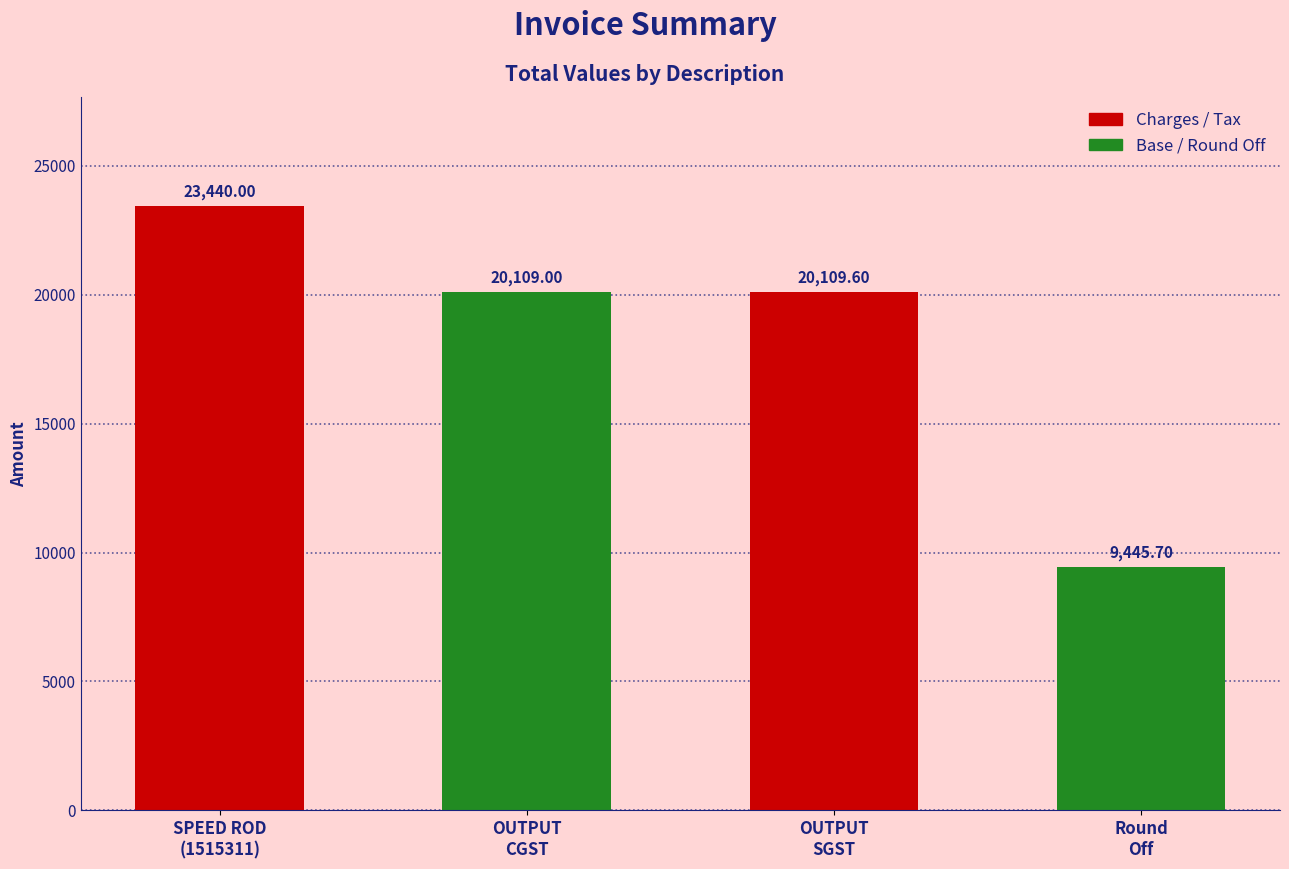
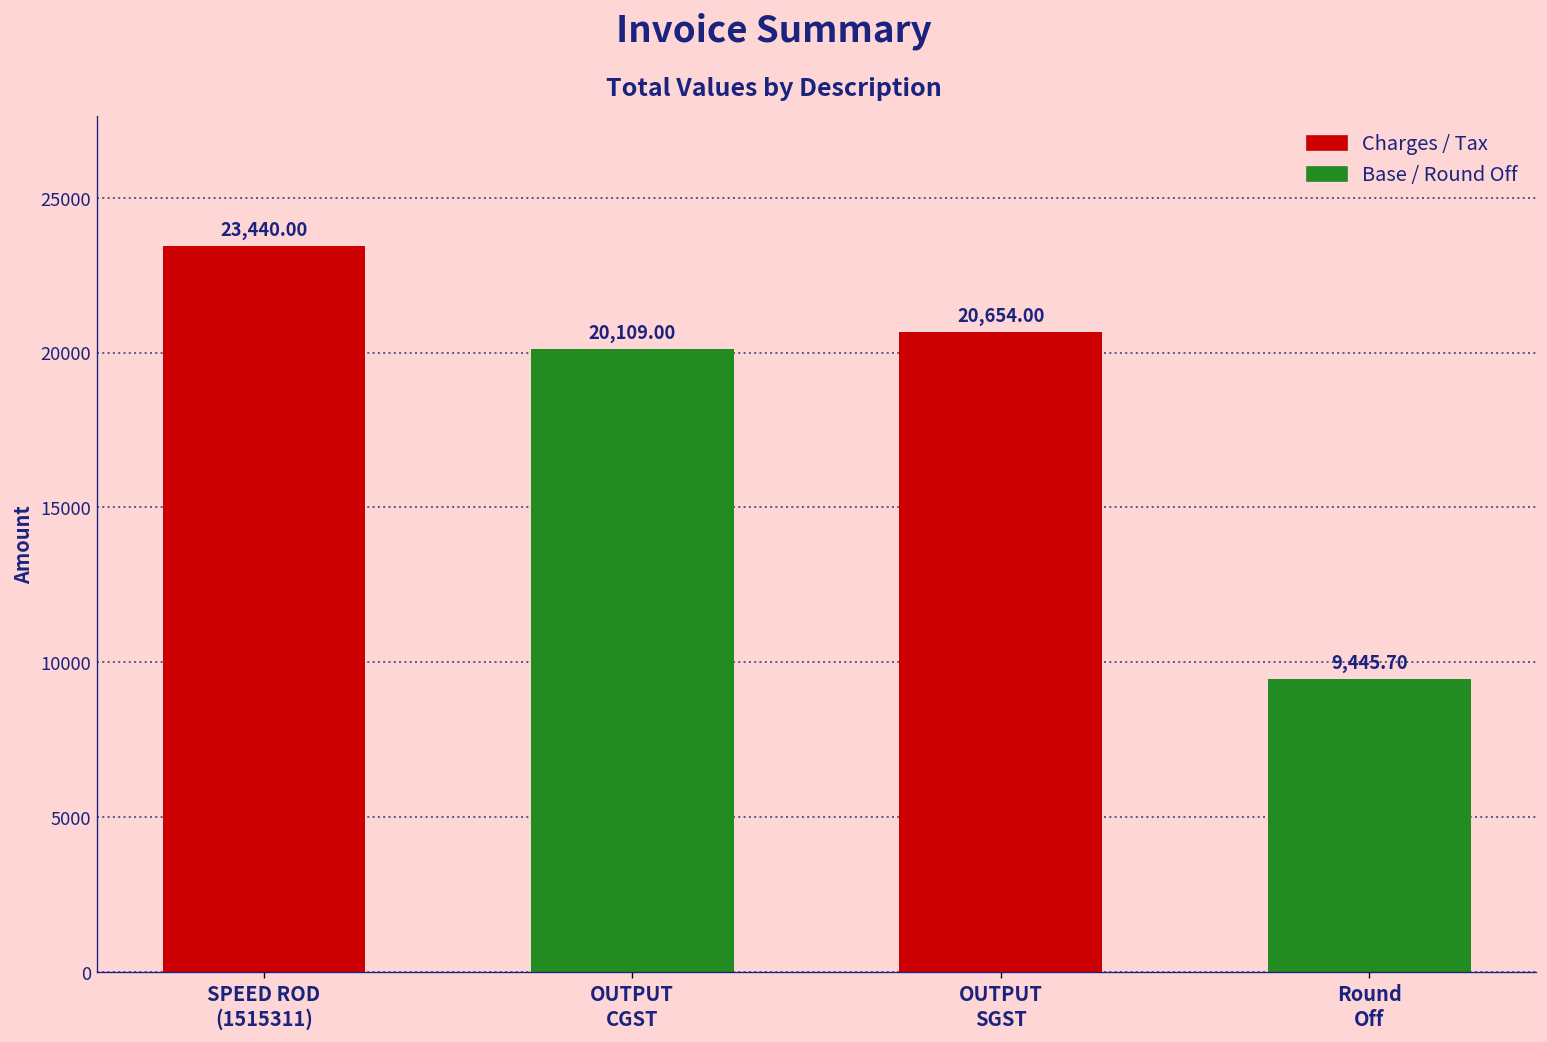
OUTPUT SGST: 20,109.60 -> 20,654.00
